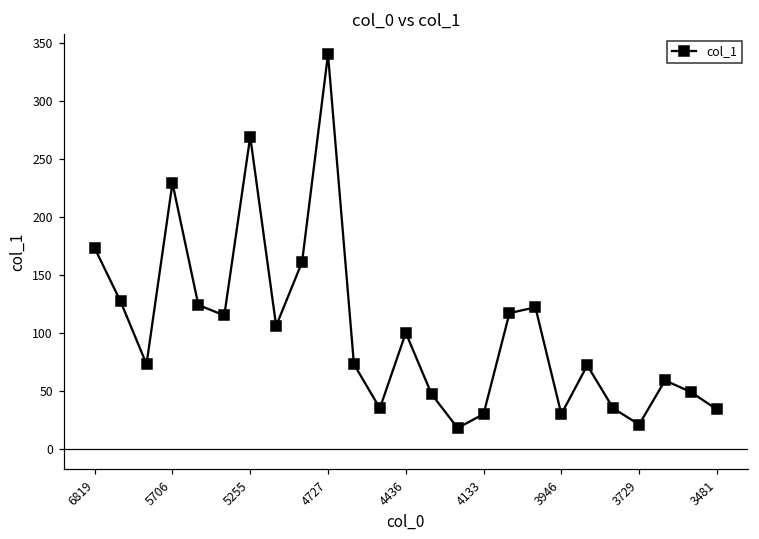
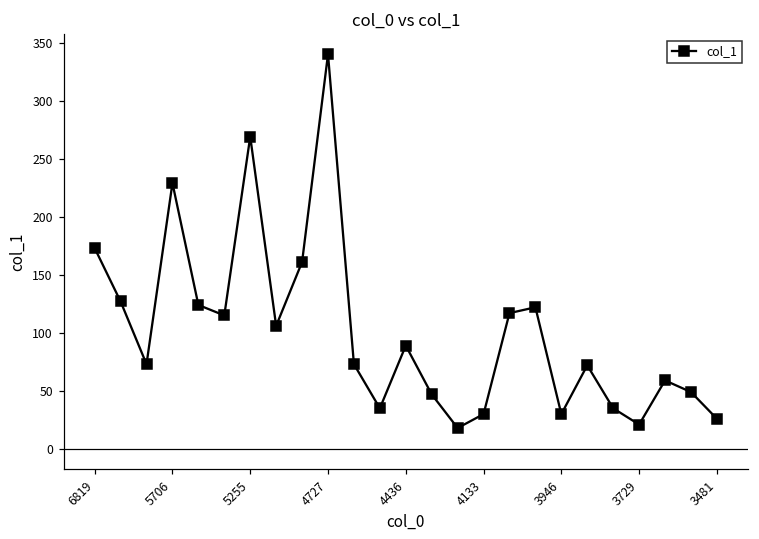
4436: 100 -> 89
3481: 34 -> 26
